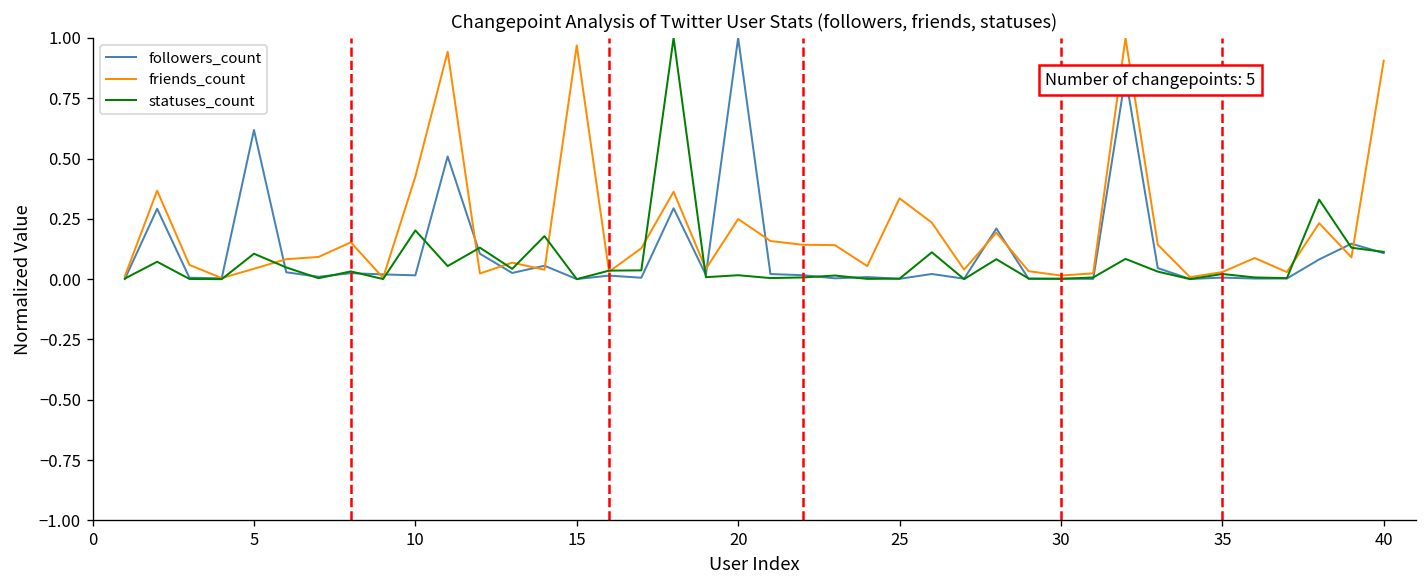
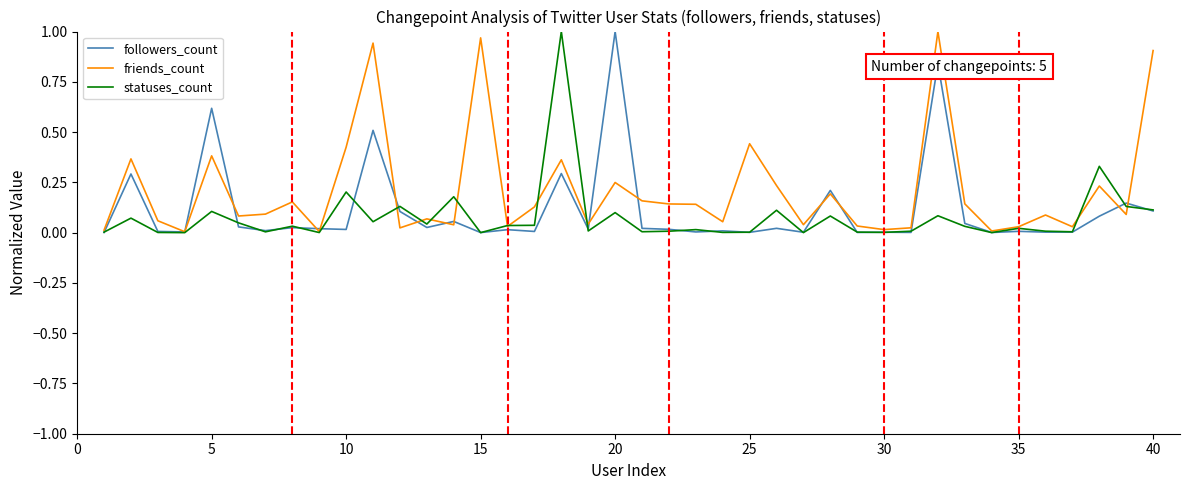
friends_count, 5: 0.04 -> 0.38
statuses_count, 20: 0.02 -> 0.10
friends_count, 25: 0.33 -> 0.44
